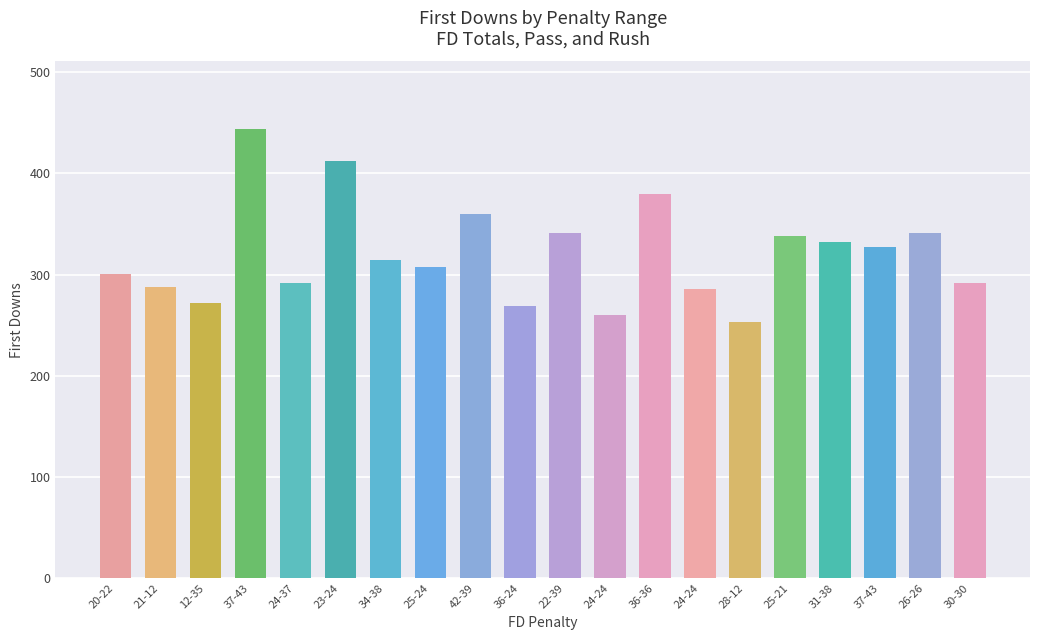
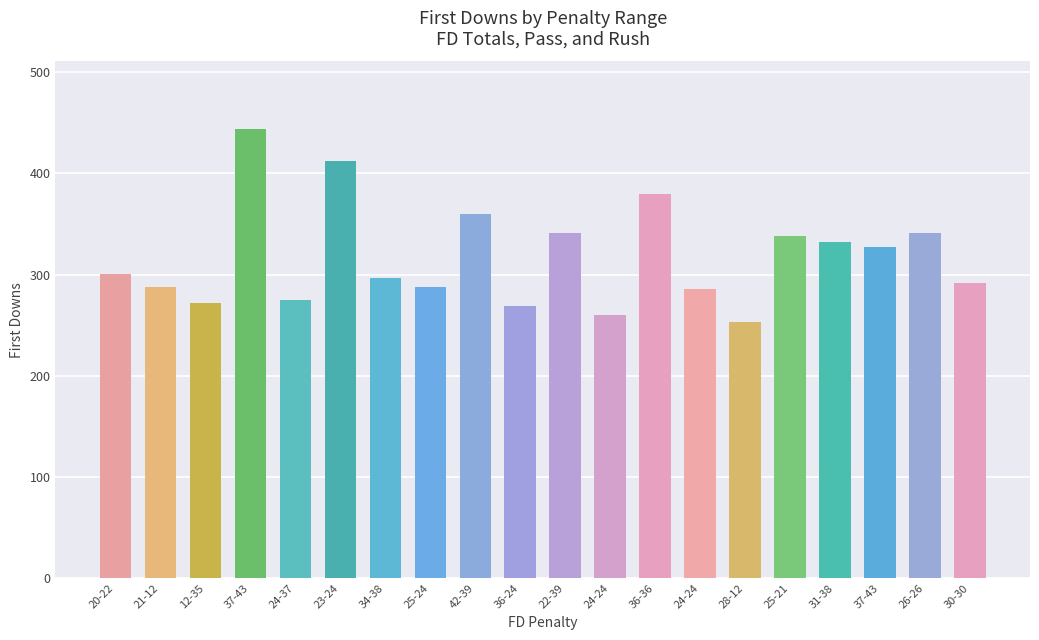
24-37: 292 -> 275
34-38: 314 -> 297
25-24: 307 -> 288
